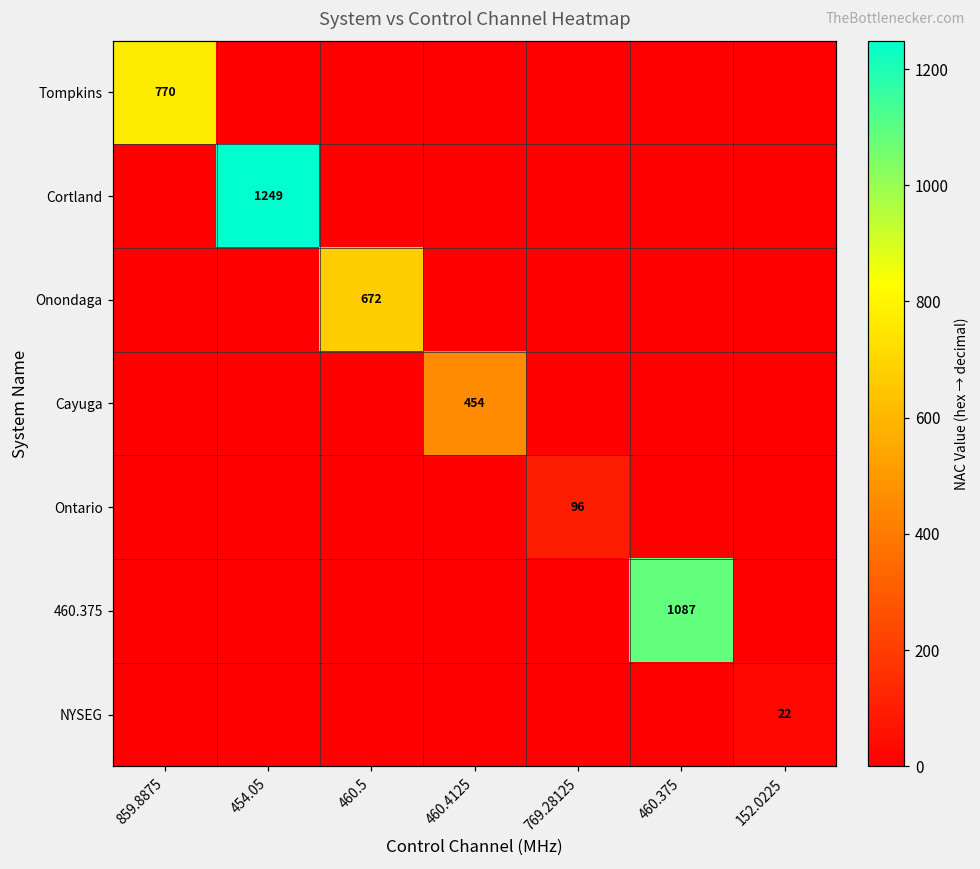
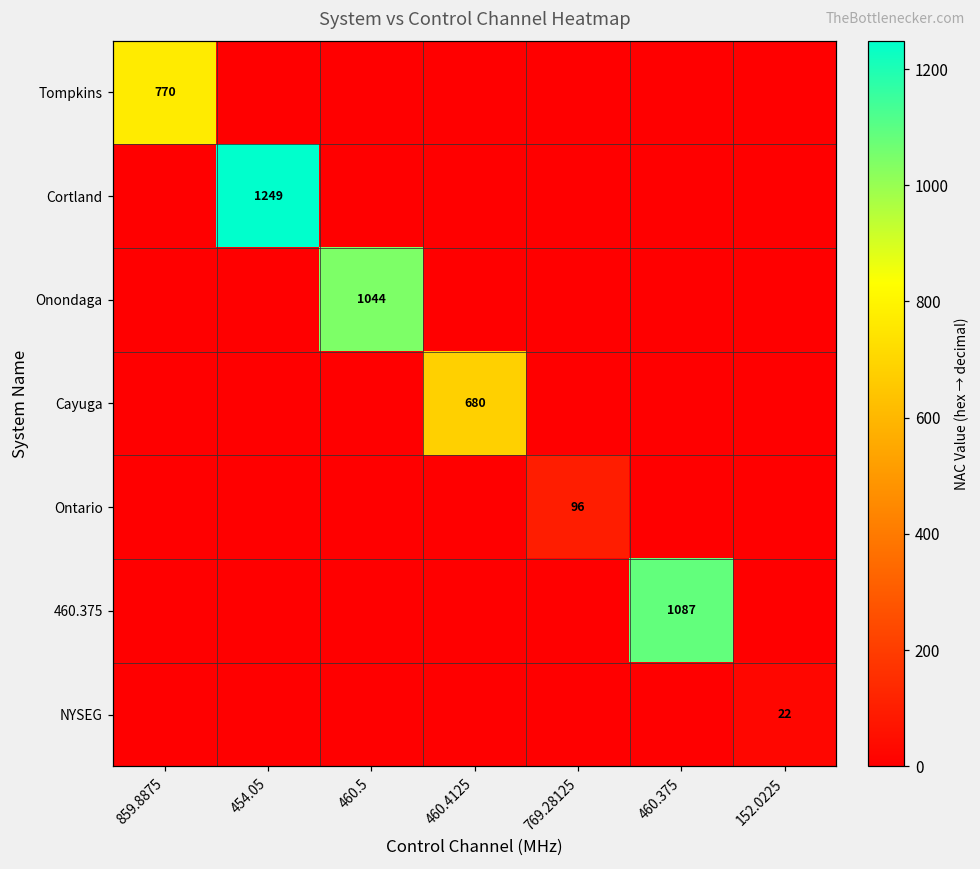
Onondaga, 460.5: 672 -> 1044
Cayuga, 460.4125: 454 -> 680
